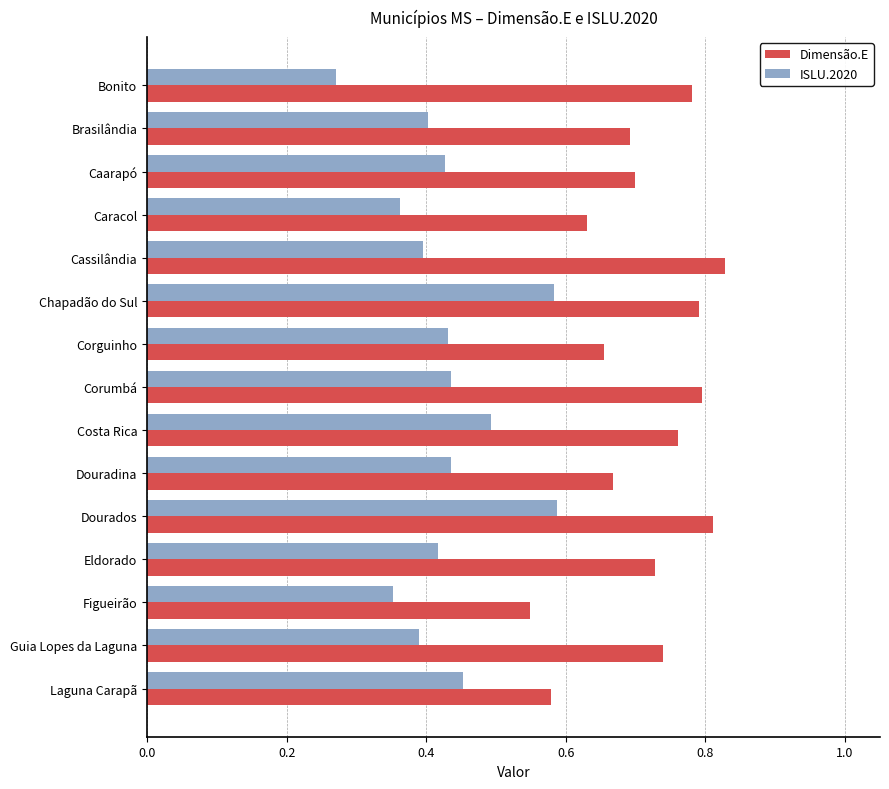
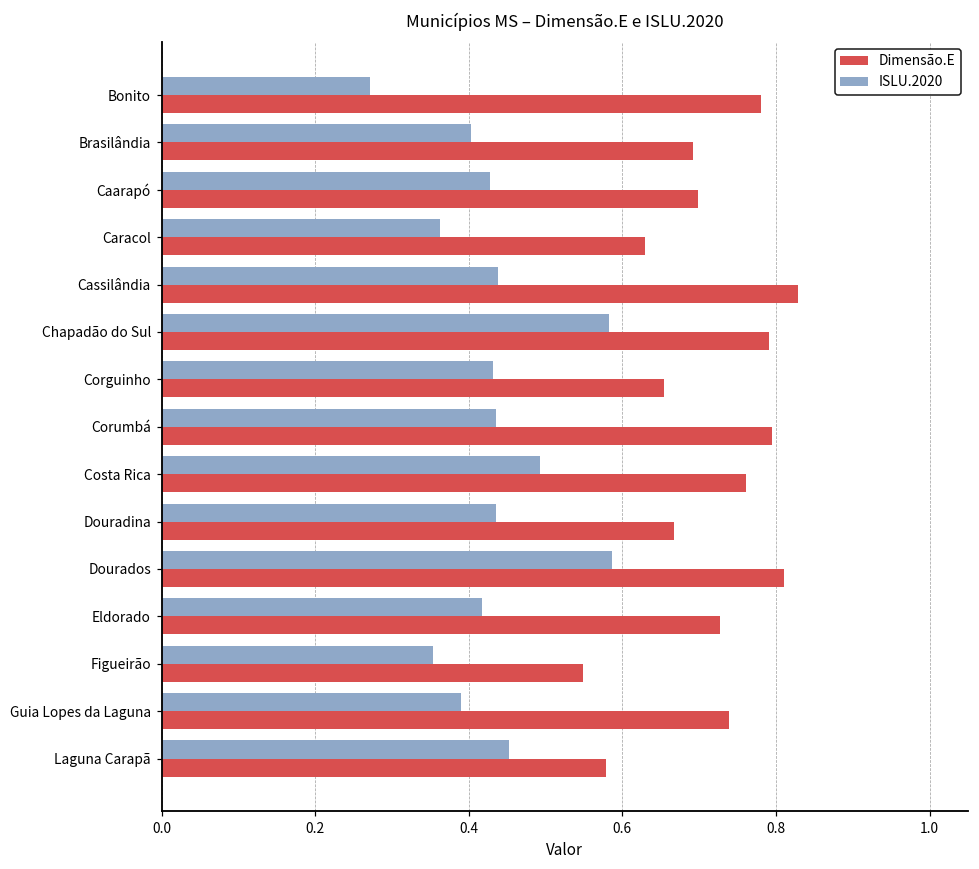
ISLU.2020, Cassilândia: 0.40 -> 0.44
